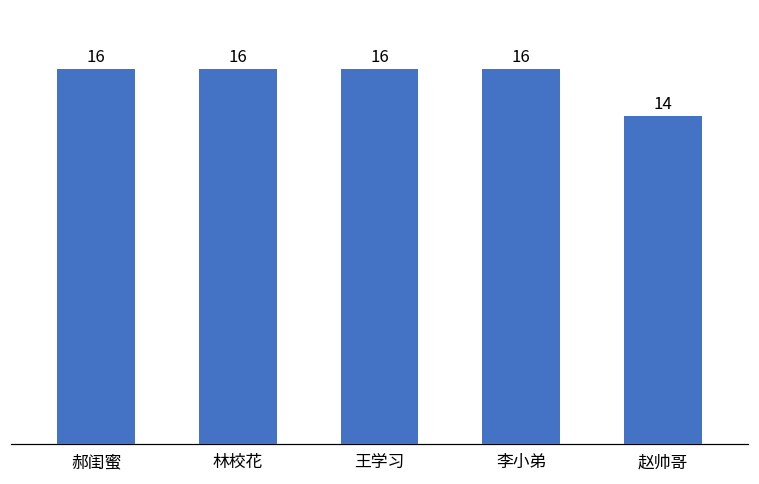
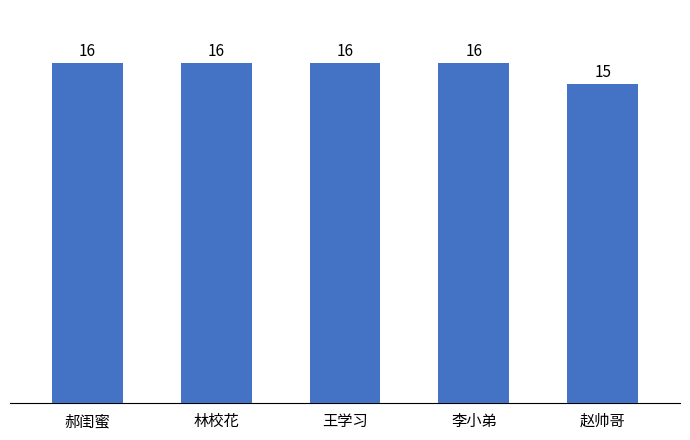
赵帅哥: 14 -> 15
